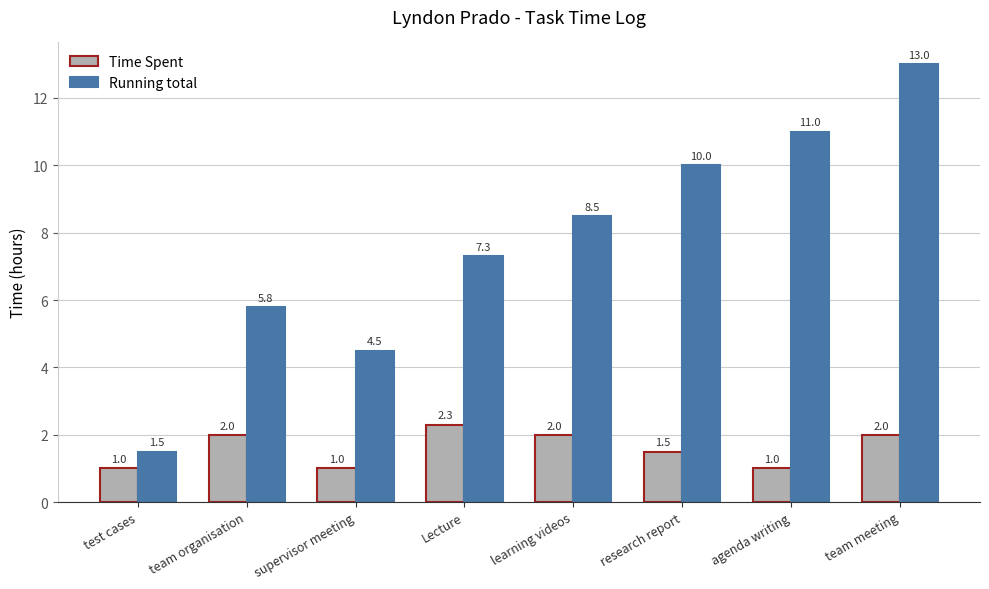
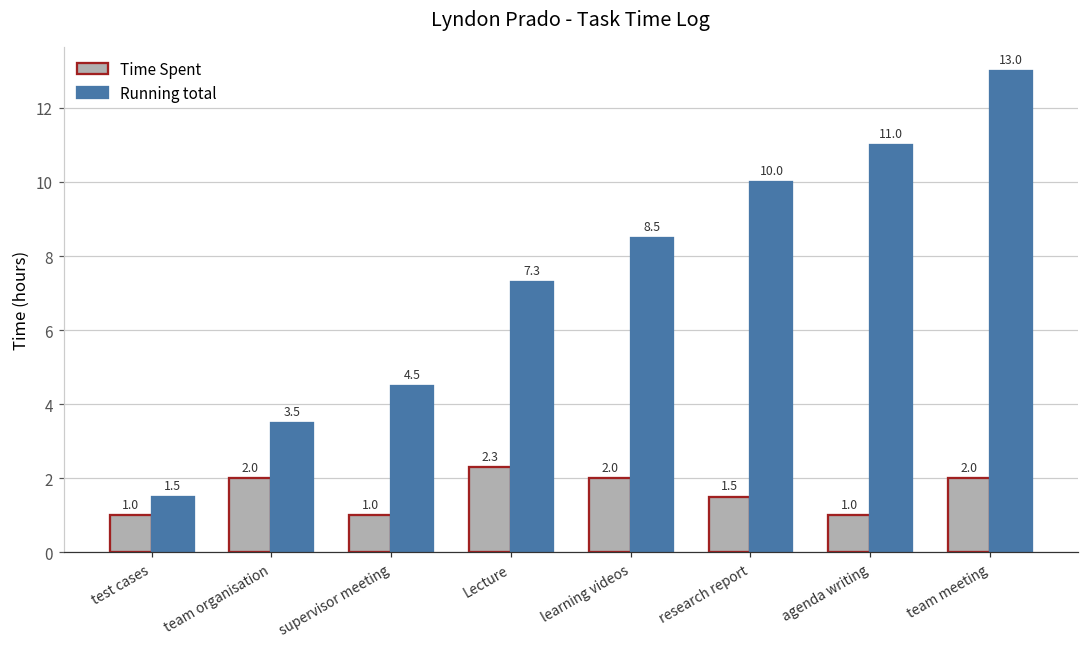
Running total, team organisation: 5.8 -> 3.5
